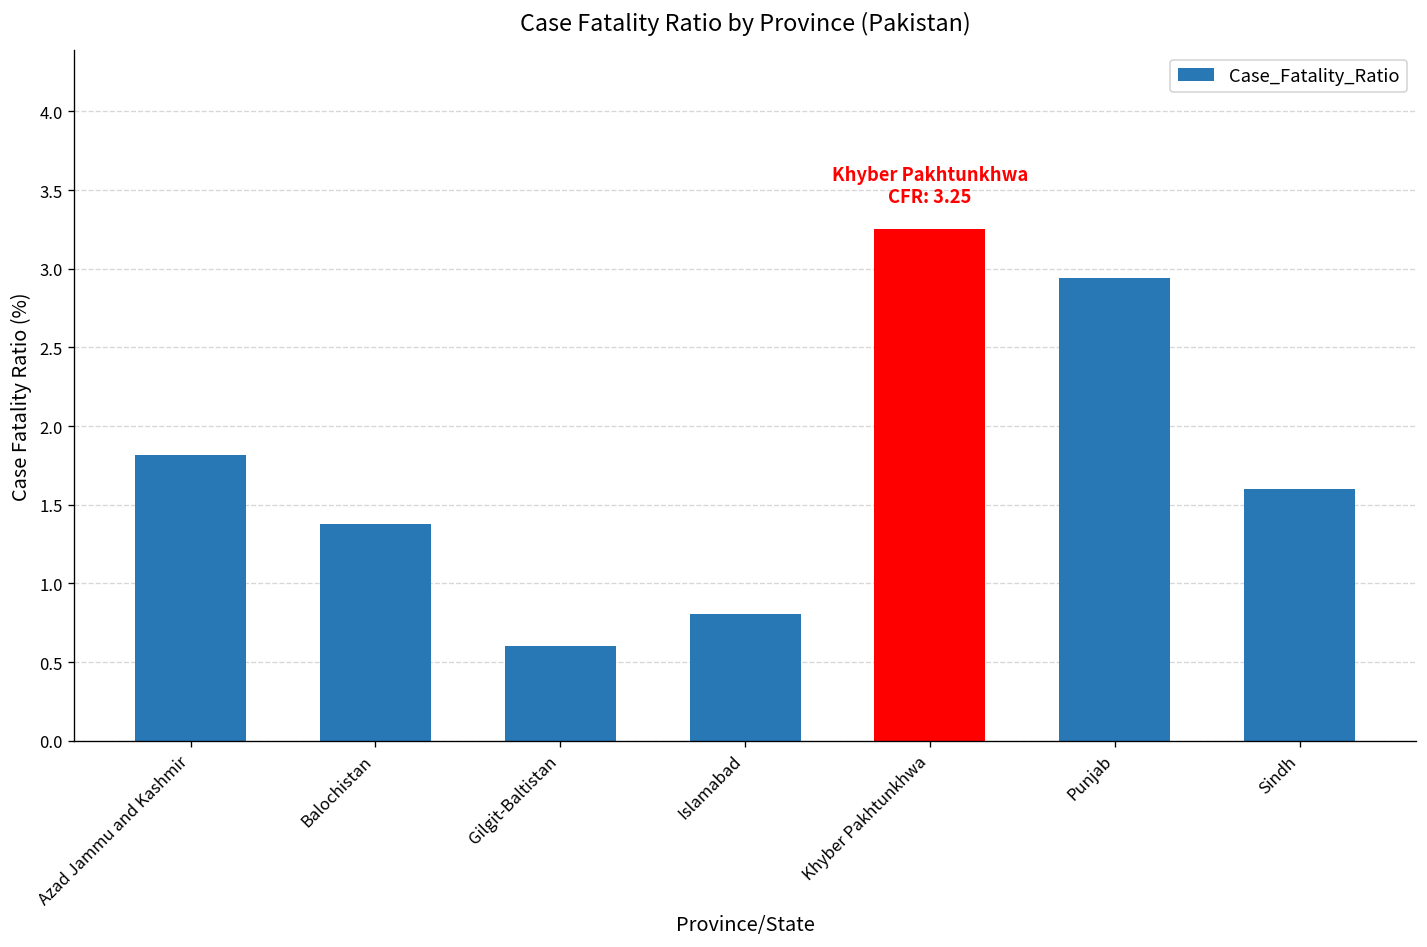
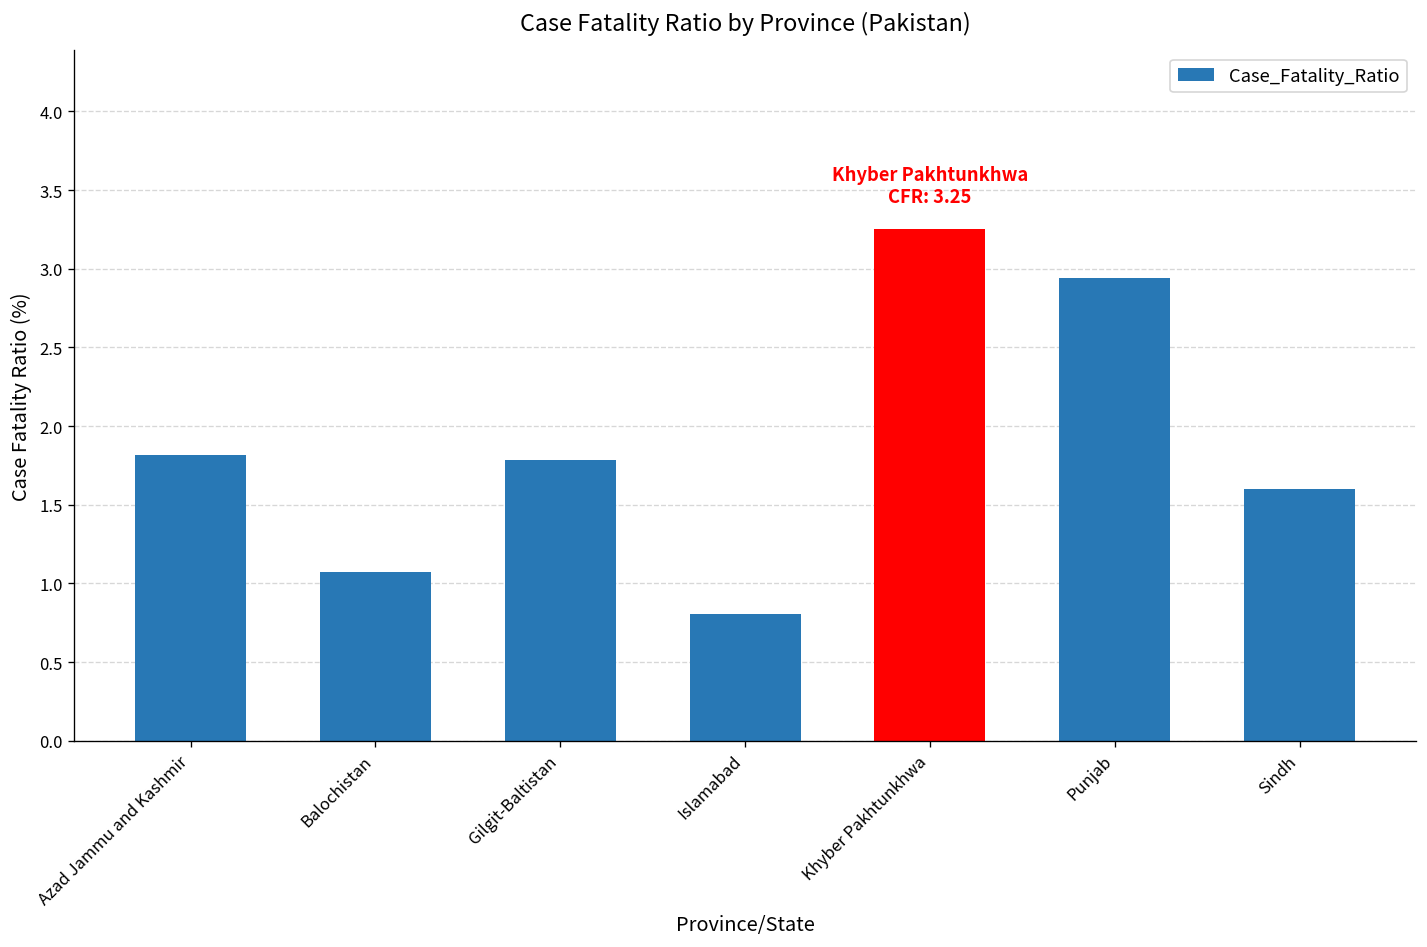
Balochistan: 1.38 -> 1.07
Gilgit-Baltistan: 0.60 -> 1.79
